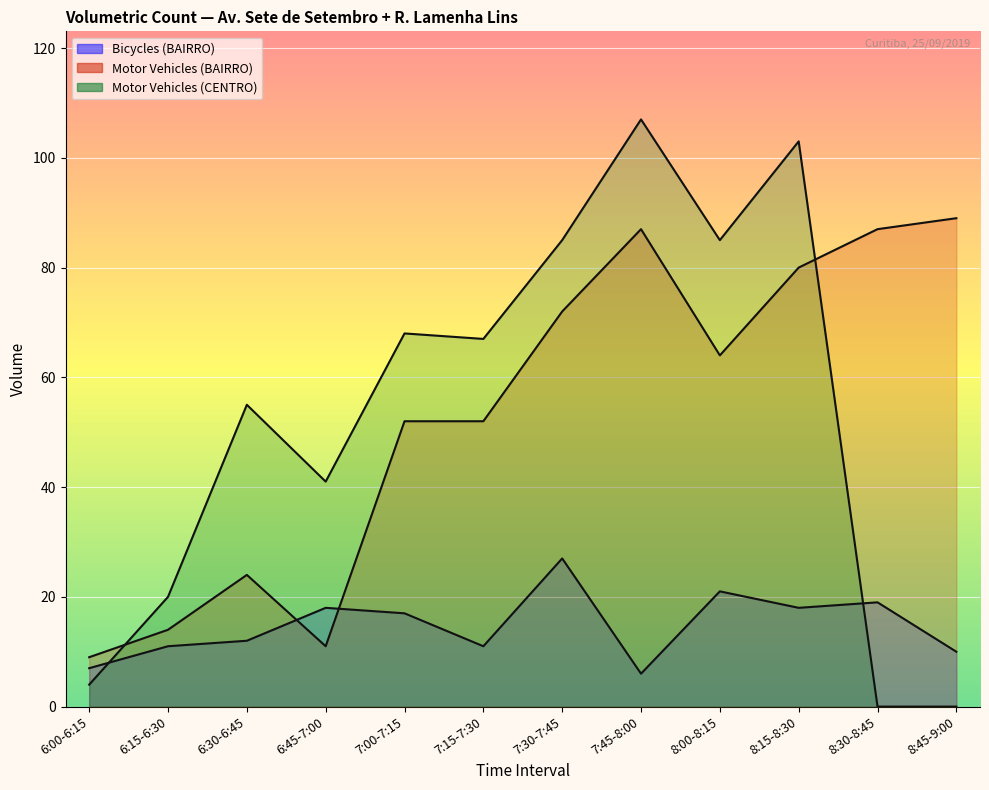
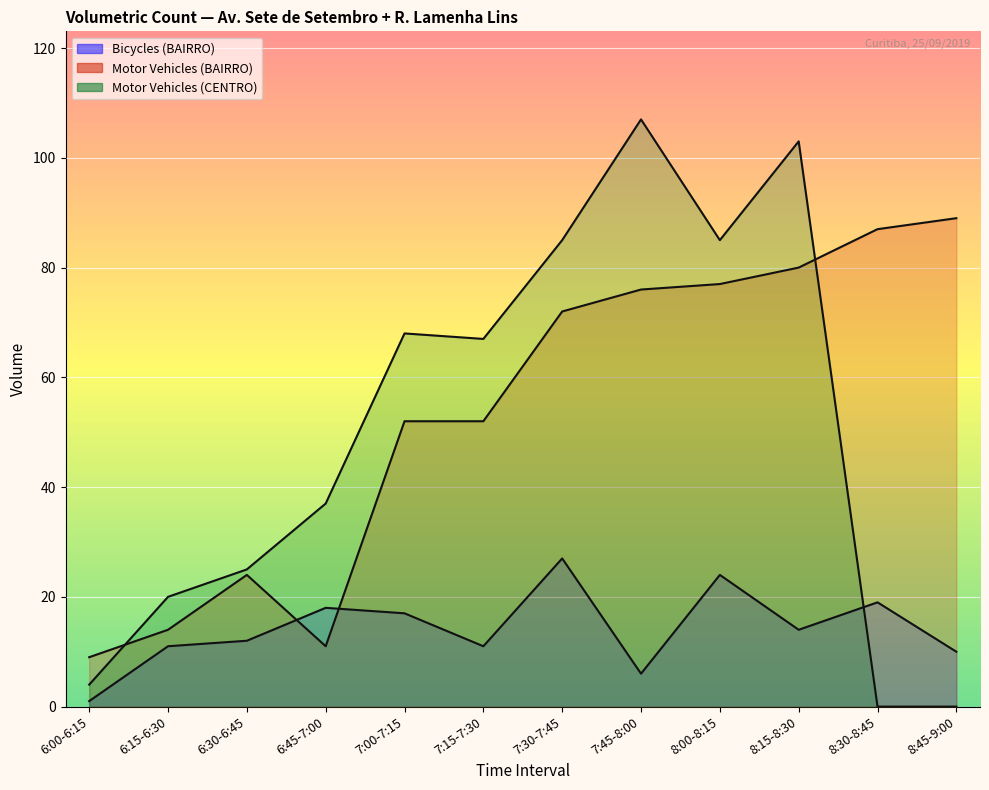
Bicycles (BAIRRO), 6:00-6:15: 7 -> 1
Motor Vehicles (CENTRO), 6:30-6:45: 55 -> 25
Motor Vehicles (CENTRO), 6:45-7:00: 41 -> 37
Motor Vehicles (BAIRRO), 7:45-8:00: 87 -> 76
Bicycles (BAIRRO), 8:00-8:15: 21 -> 24
Motor Vehicles (BAIRRO), 8:00-8:15: 64 -> 77
Bicycles (BAIRRO), 8:15-8:30: 18 -> 14
